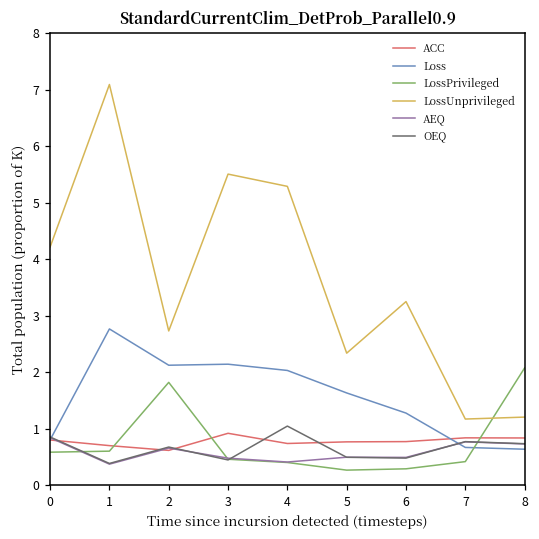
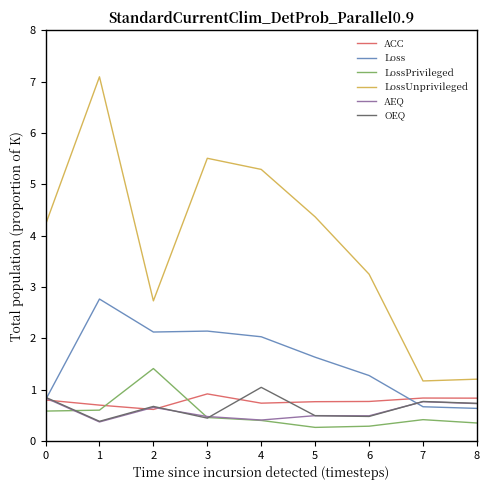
LossPrivileged, 2: 1.8 -> 1.4
LossUnprivileged, 5: 2.3 -> 4.4
LossPrivileged, 8: 2.1 -> 0.3
